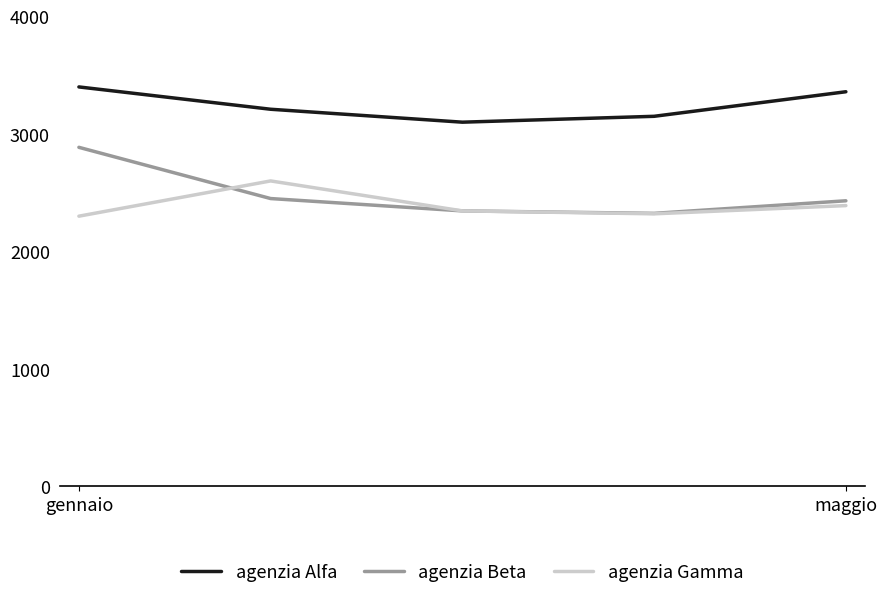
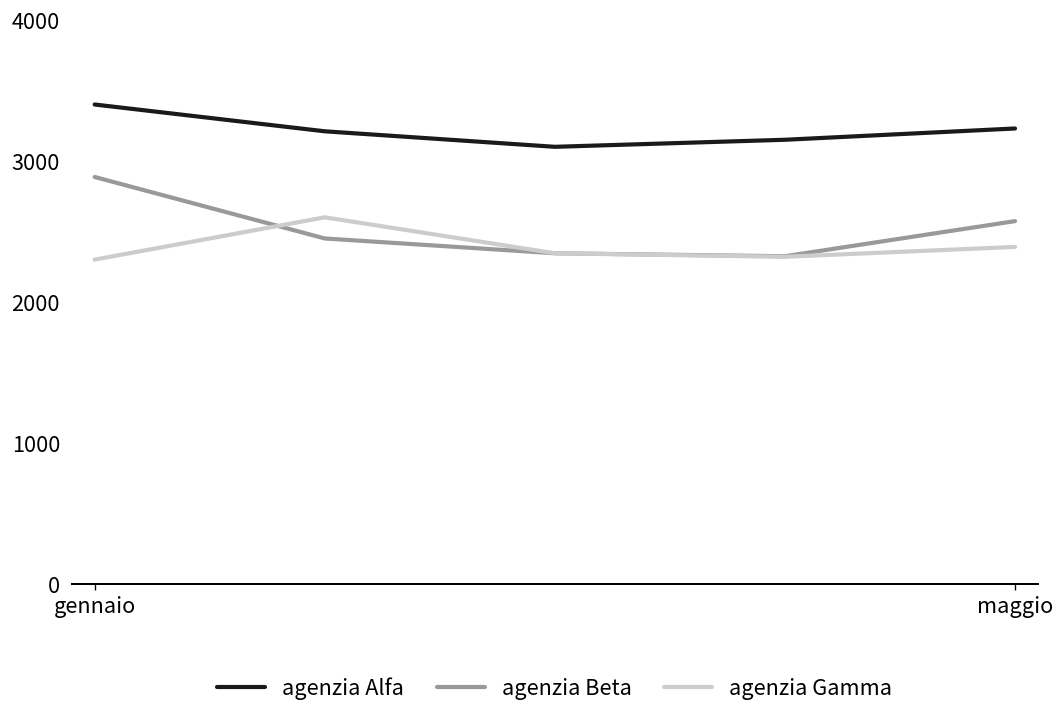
agenzia Alfa, maggio: 3360 -> 3230
agenzia Beta, maggio: 2430 -> 2570
